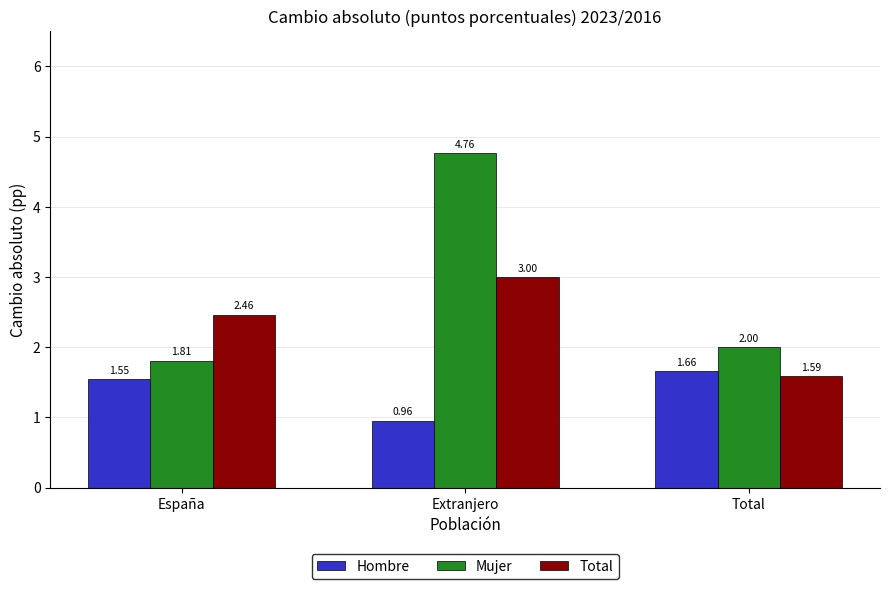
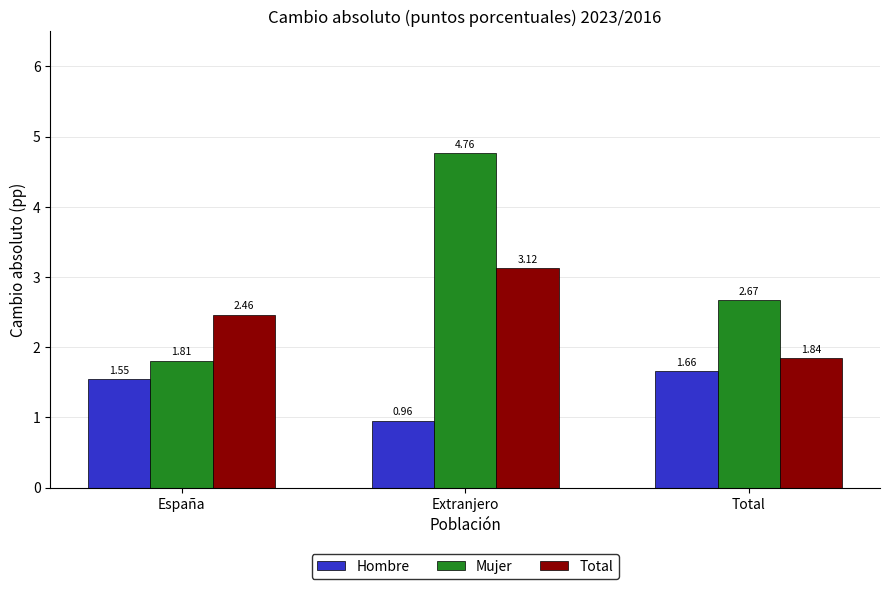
Total, Extranjero: 3.00 -> 3.12
Mujer, Total: 2.00 -> 2.67
Total, Total: 1.59 -> 1.84
